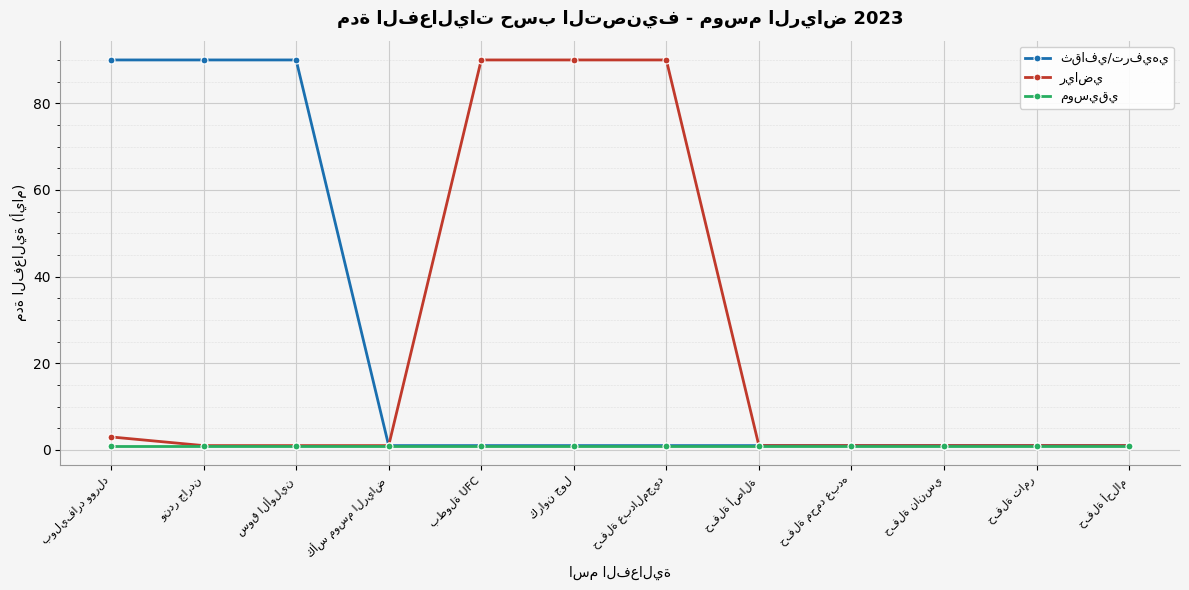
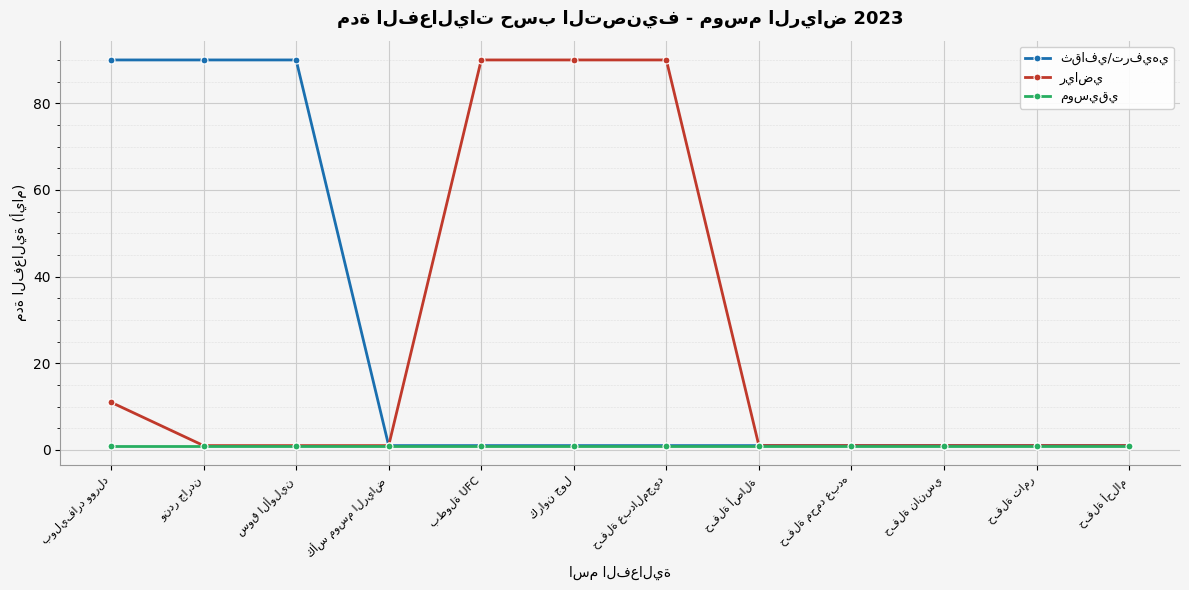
رياضي, بوليفارد وورلد: 3 -> 11
